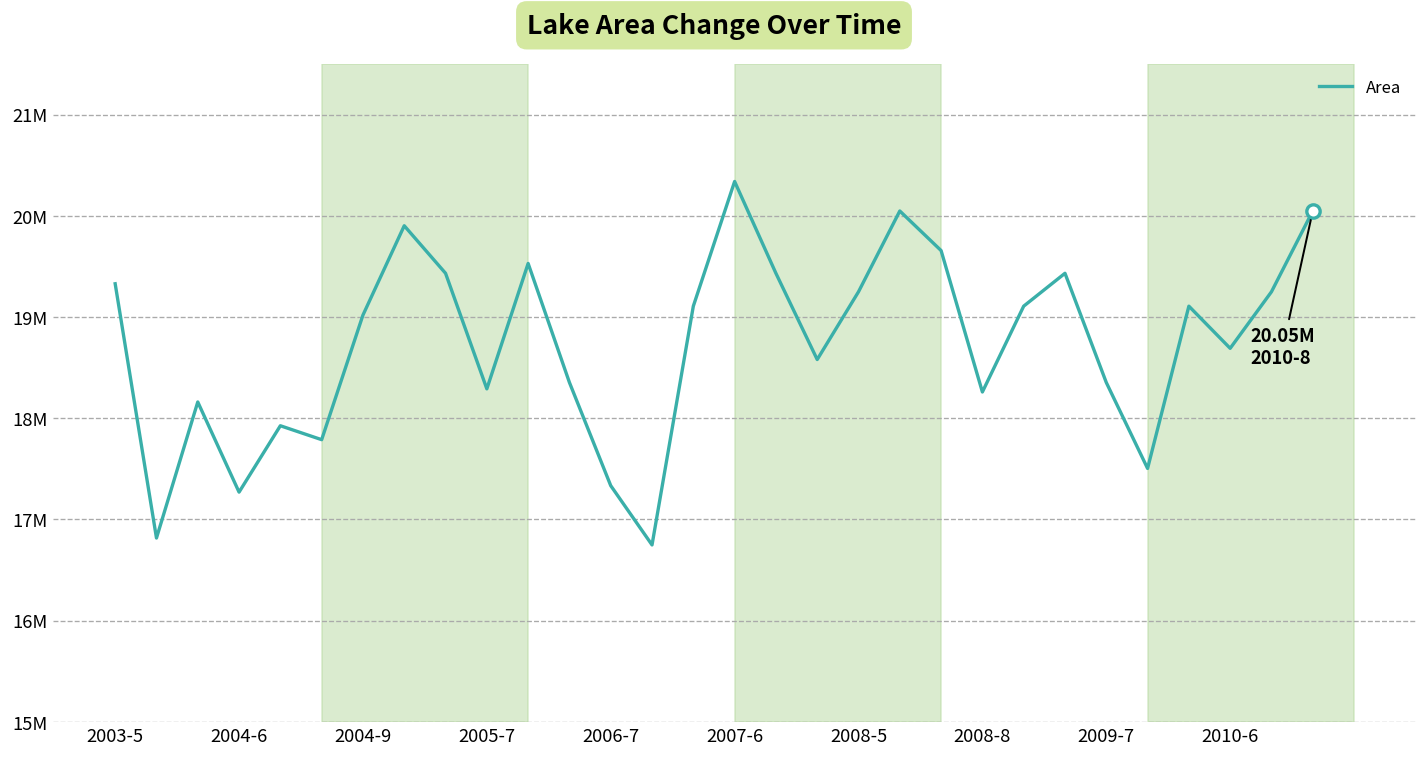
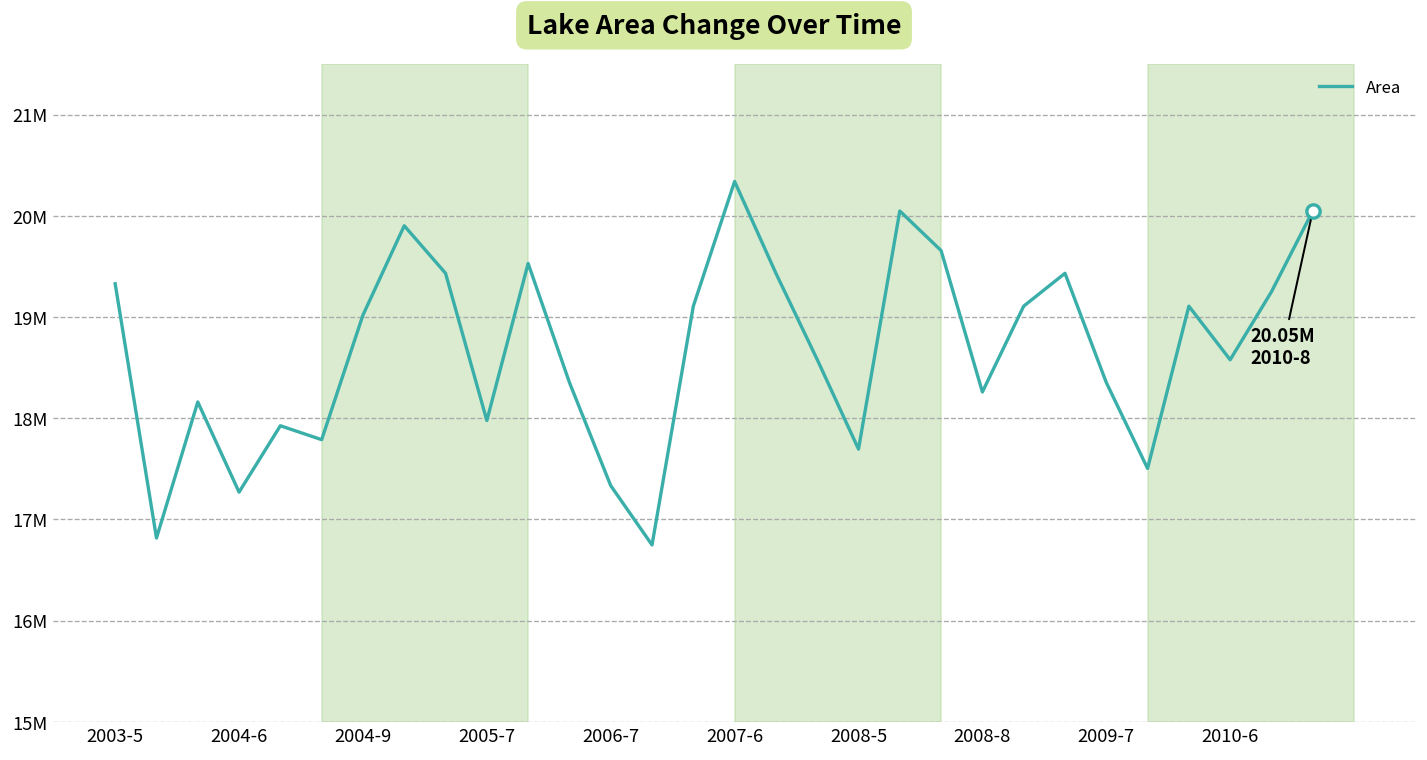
Area, 2005-7: 18300000 -> 18000000
Area, 2008-5: 19200000 -> 17700000
Area, 2010-6: 18700000 -> 18600000
